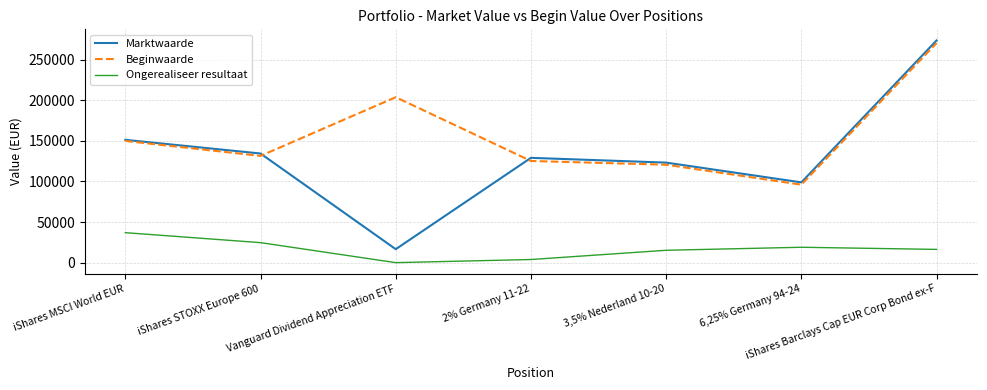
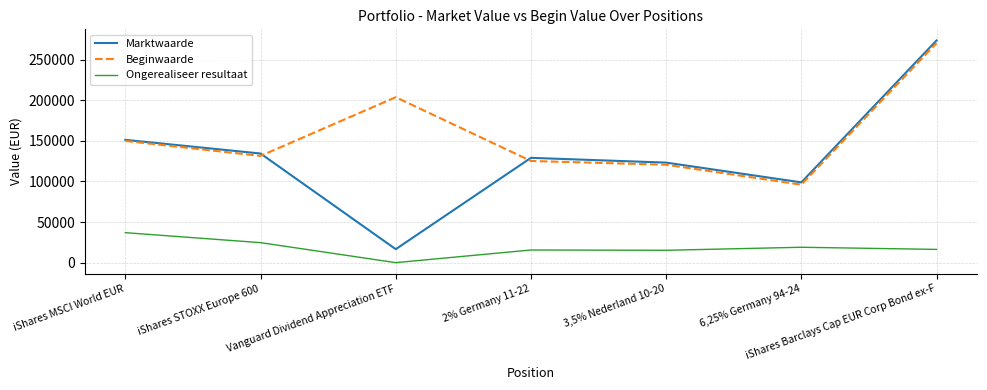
Ongerealiseer resultaat, 2% Germany 11-22: 0 -> 20000
